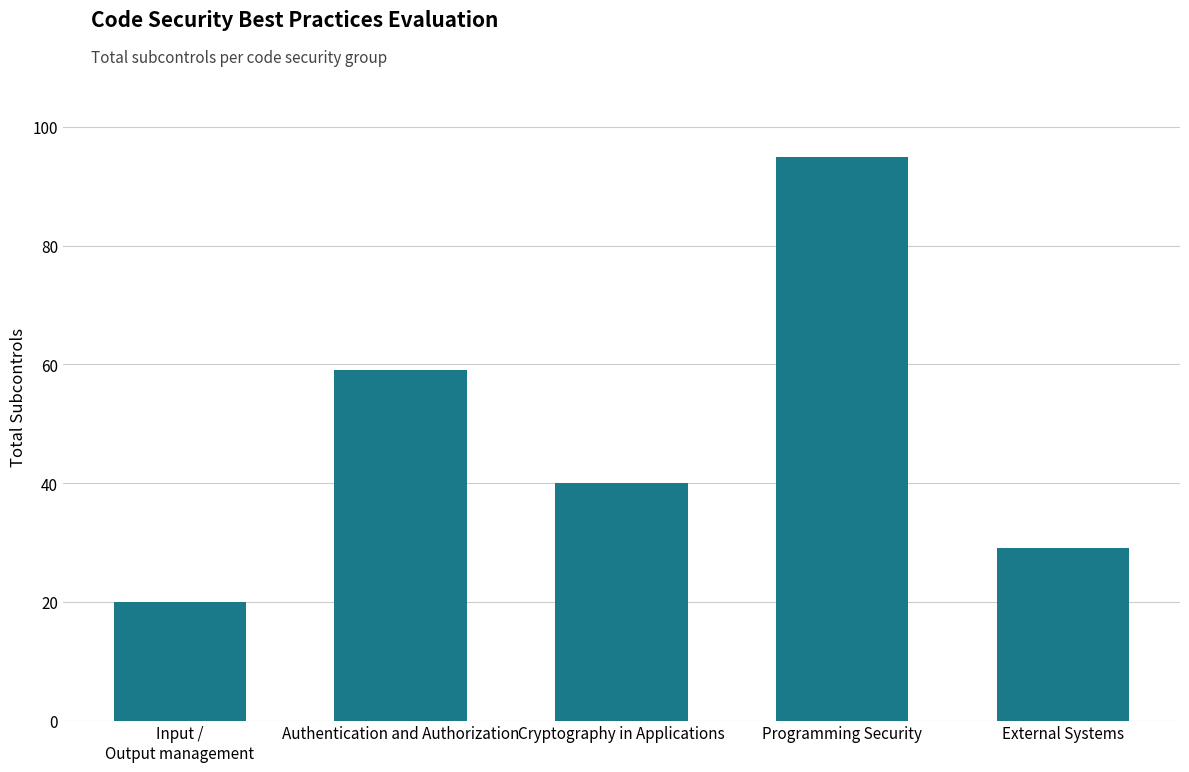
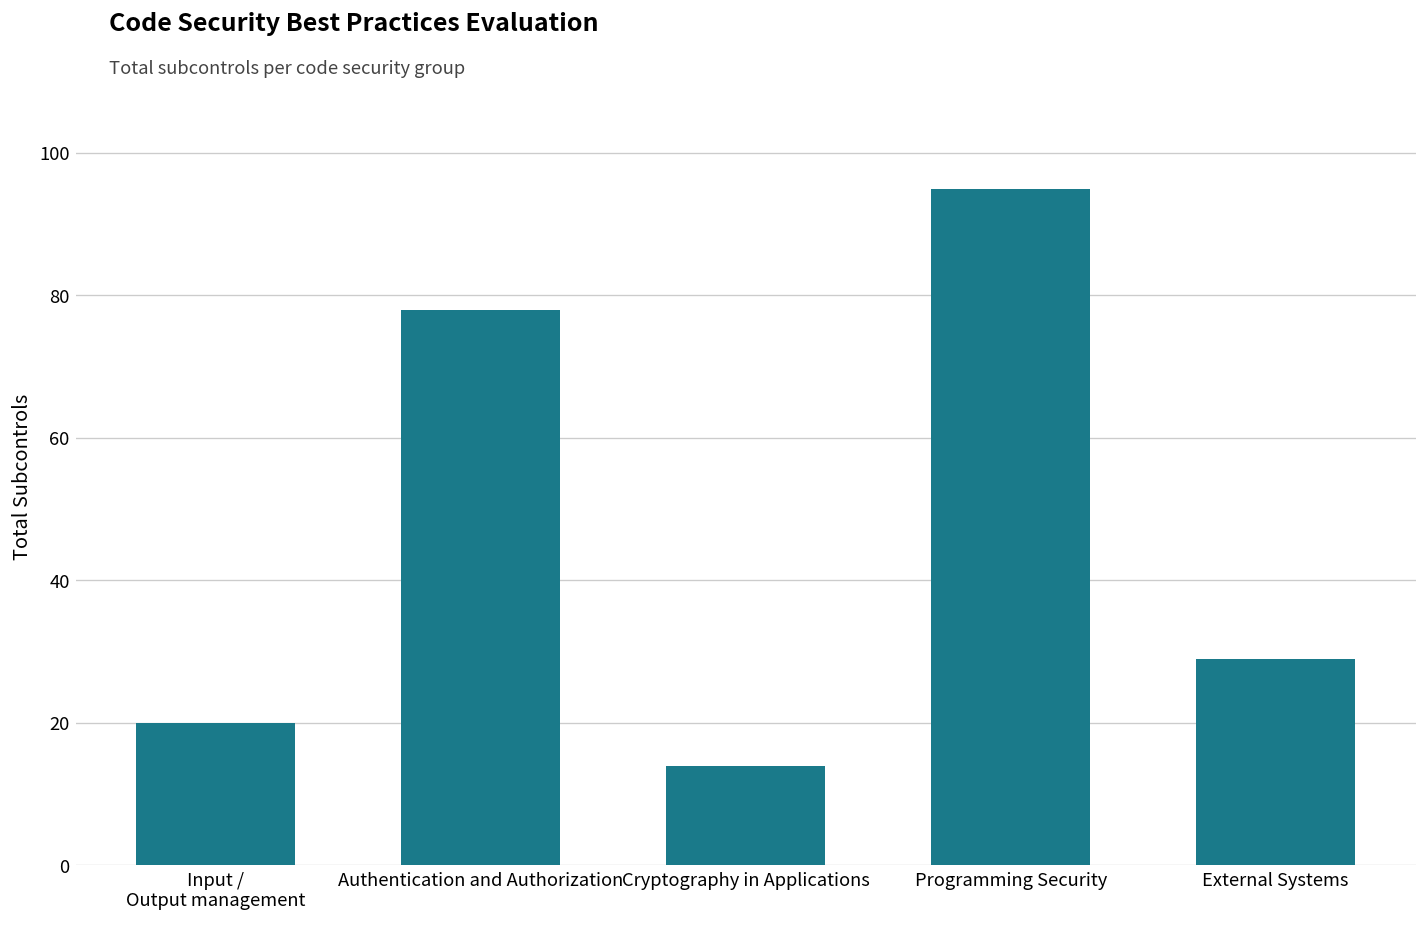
Authentication and Authorization: 59 -> 78
Cryptography in Applications: 40 -> 14
